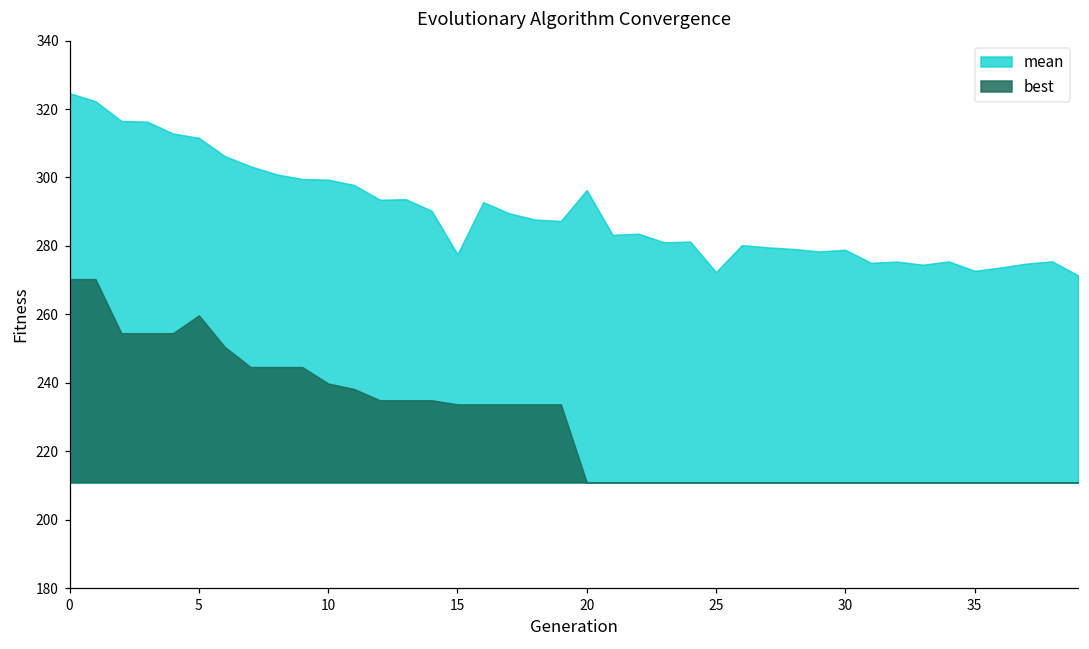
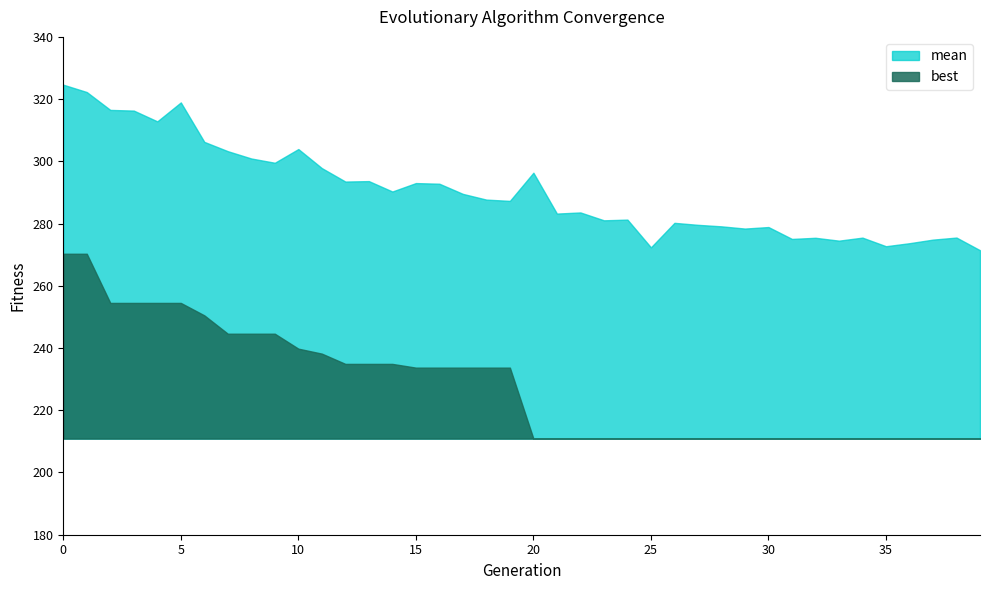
mean, 5: 312 -> 319
best, 5: 260 -> 255
mean, 10: 299 -> 304
mean, 15: 278 -> 293
